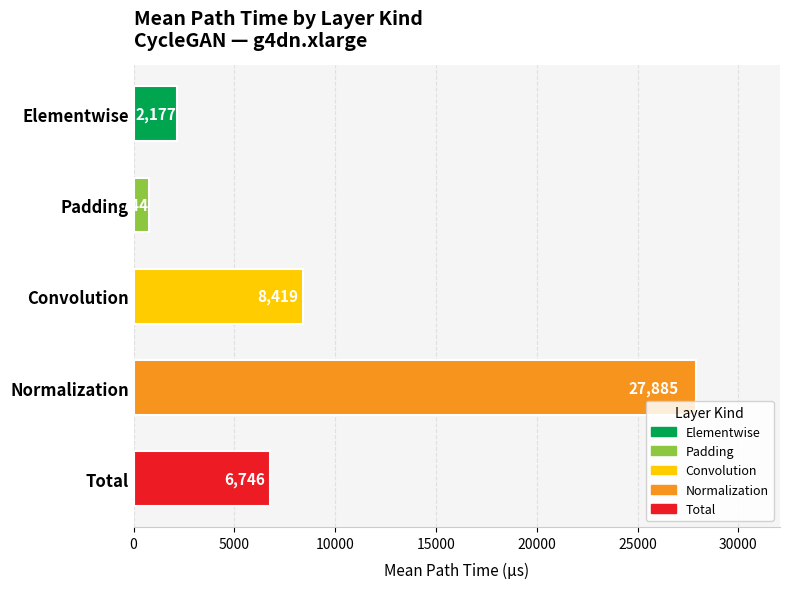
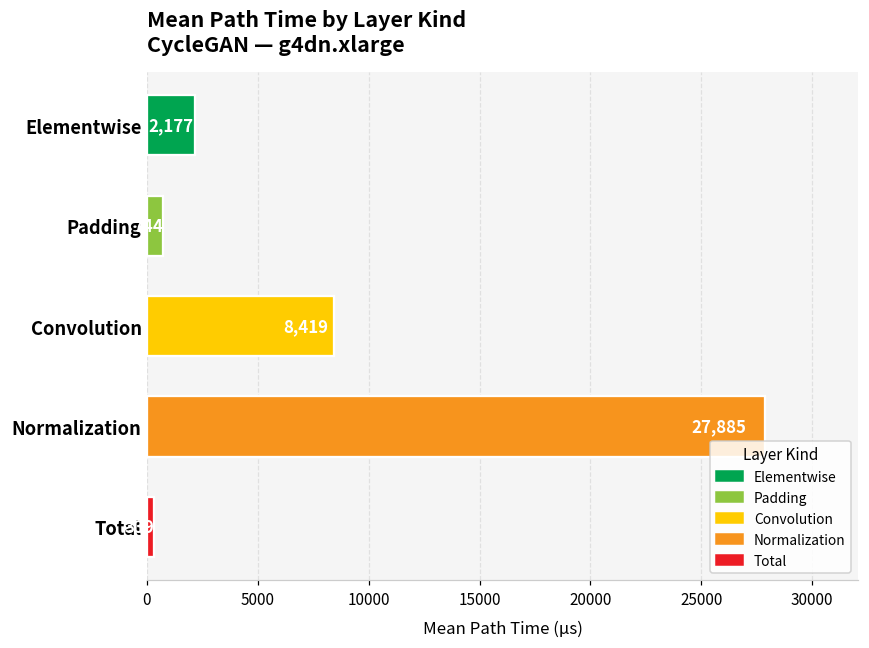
Total: 6700 -> 300
